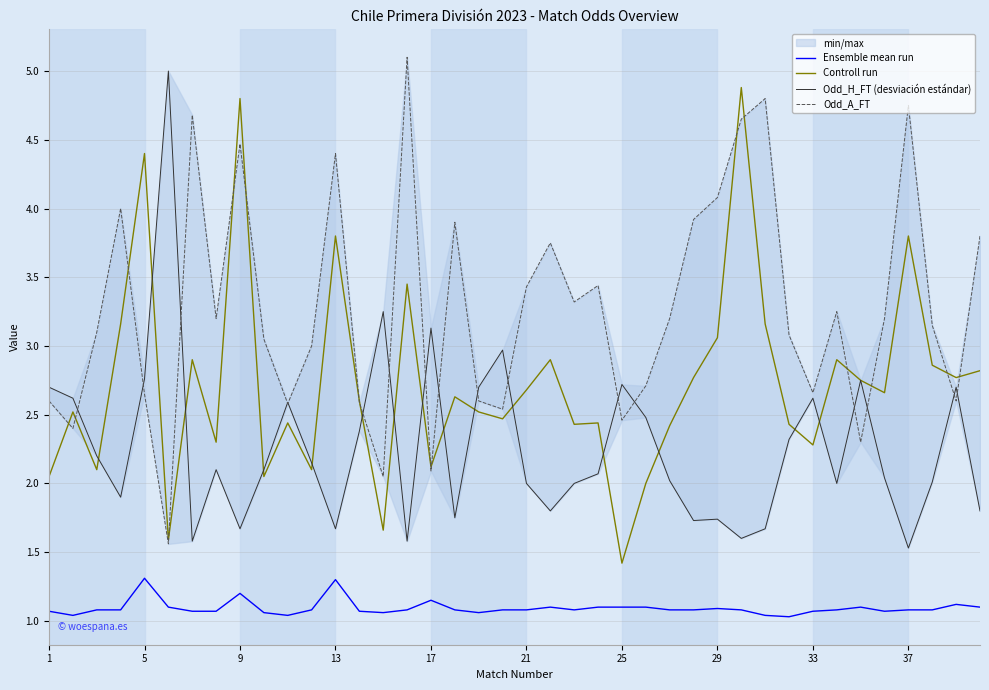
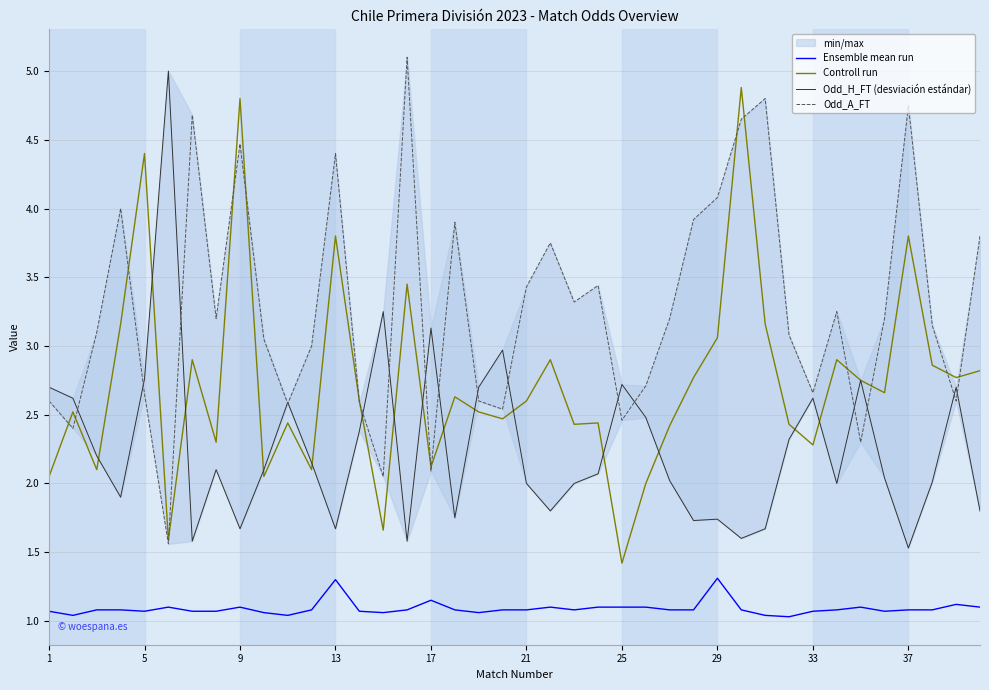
Ensemble mean run, 5: 1.31 -> 1.07
Ensemble mean run, 9: 1.2 -> 1.1
Controll run, 21: 2.68 -> 2.60
Ensemble mean run, 29: 1.09 -> 1.31
